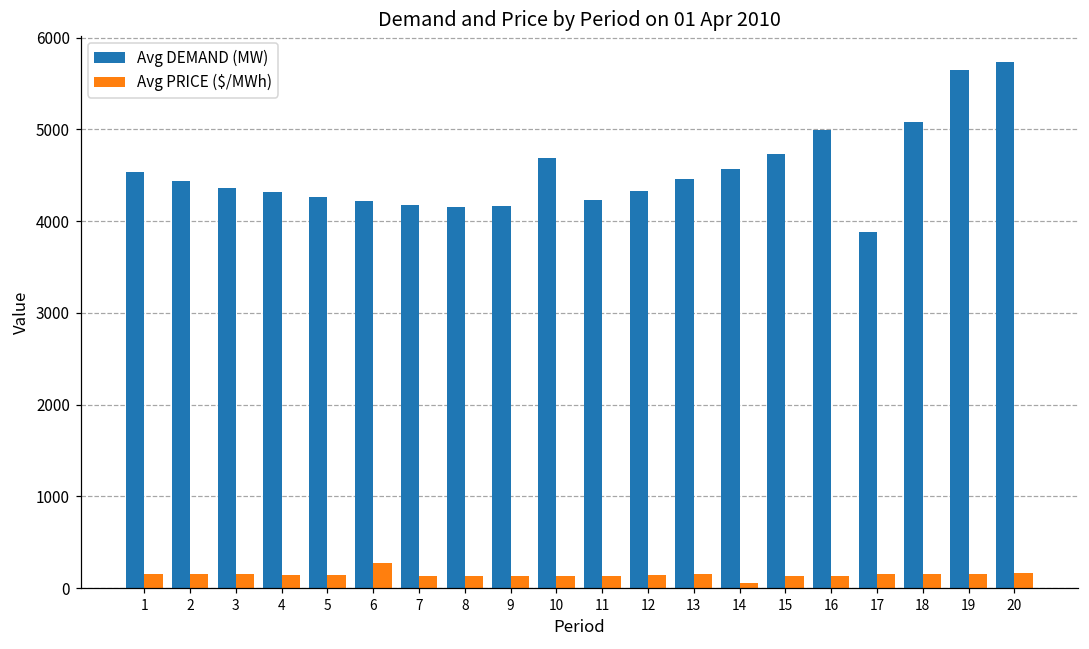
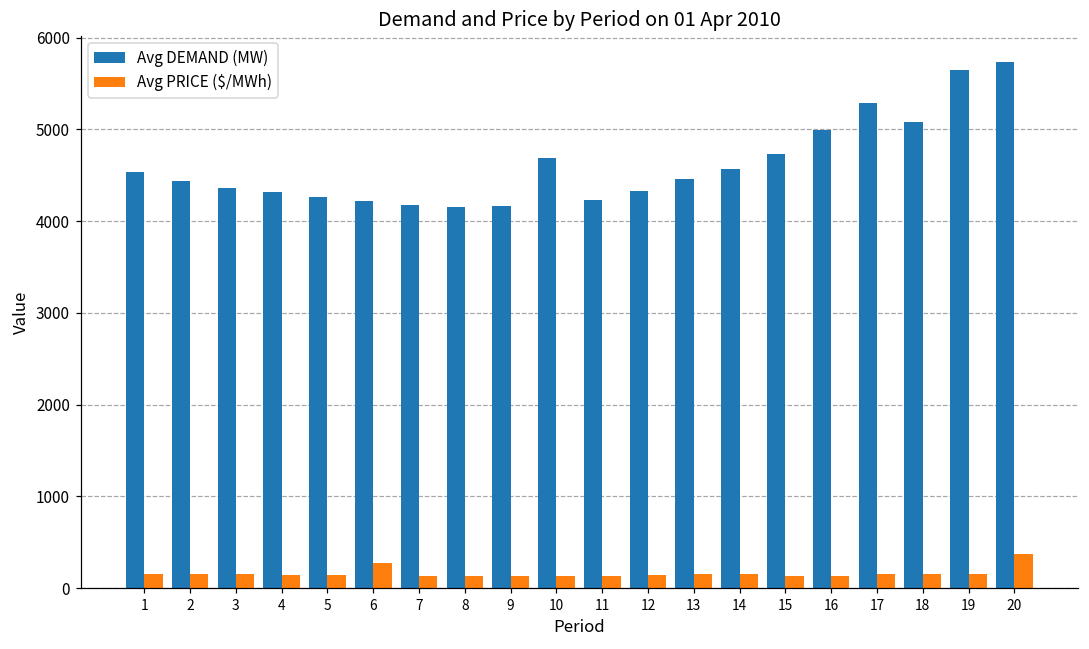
Avg PRICE ($/MWh), 14: 100 -> 200
Avg DEMAND (MW), 17: 3900 -> 5300
Avg PRICE ($/MWh), 20: 200 -> 400
